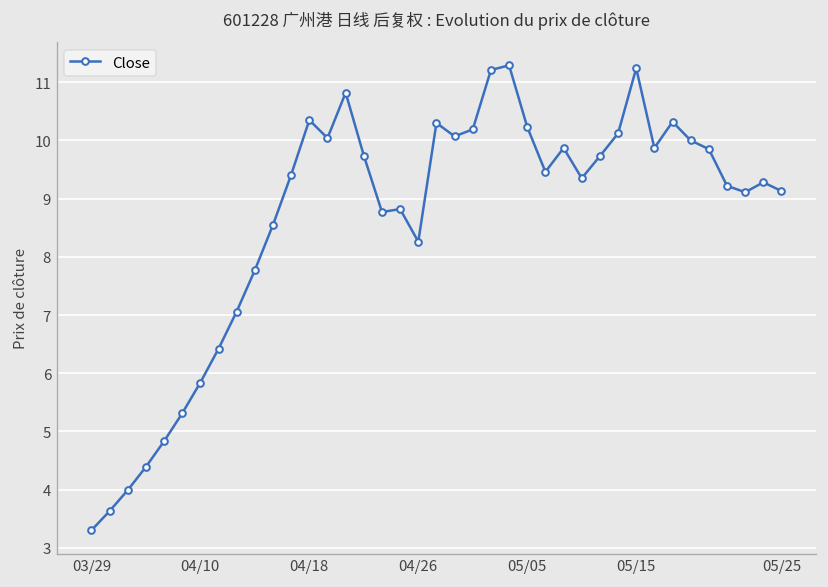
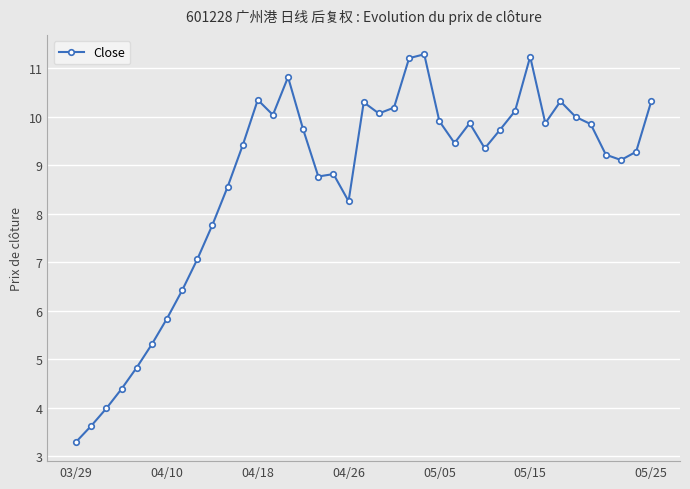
05/05: 10.2 -> 9.9
05/25: 9.1 -> 10.3
